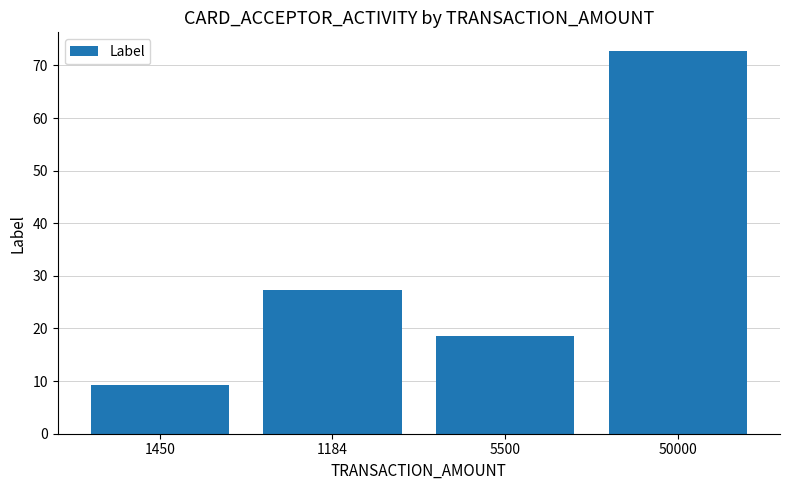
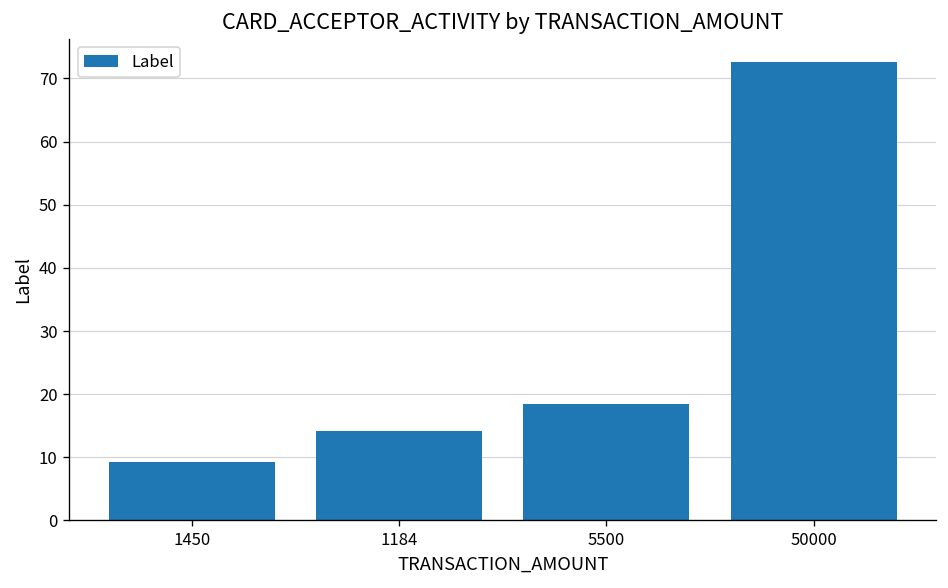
1184: 27 -> 14
